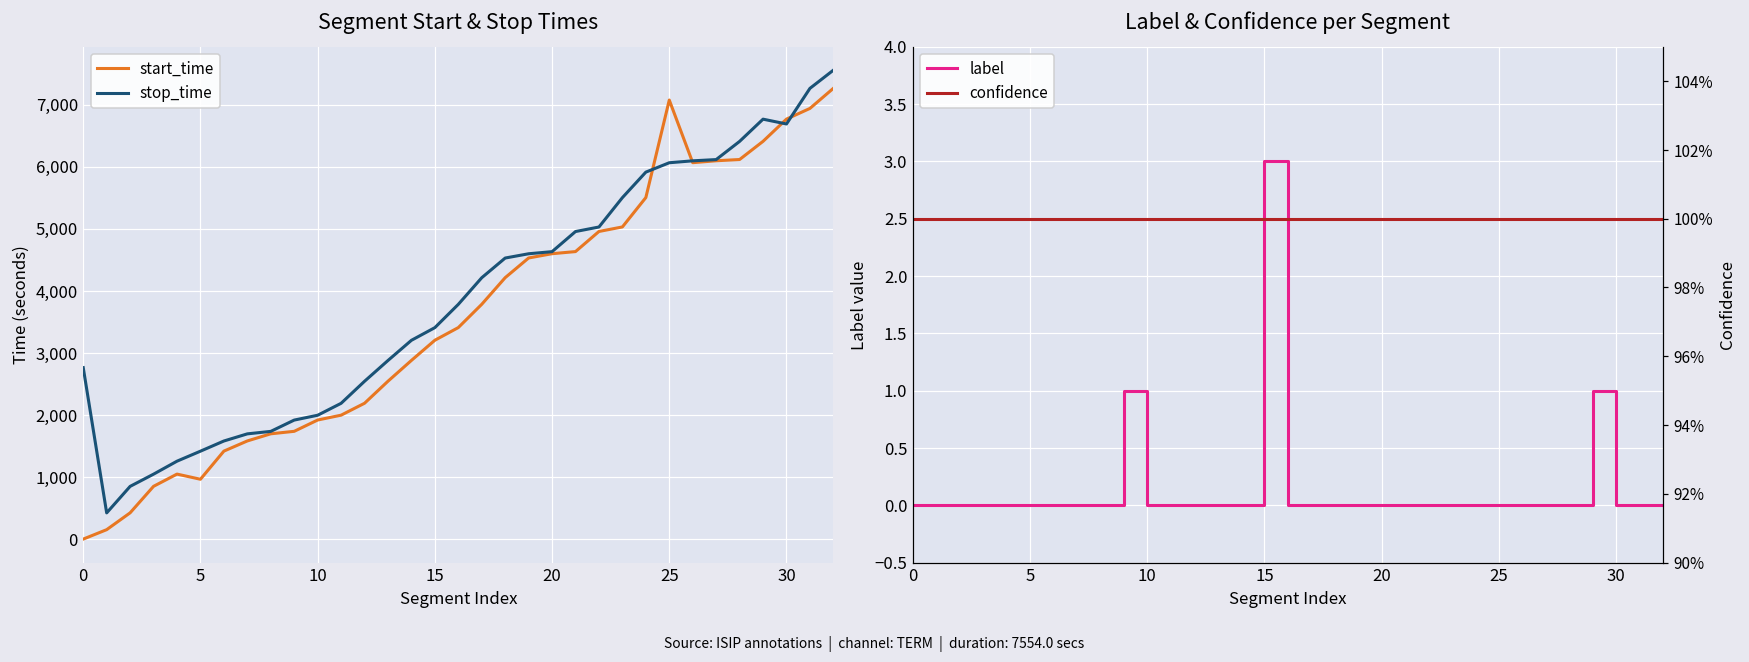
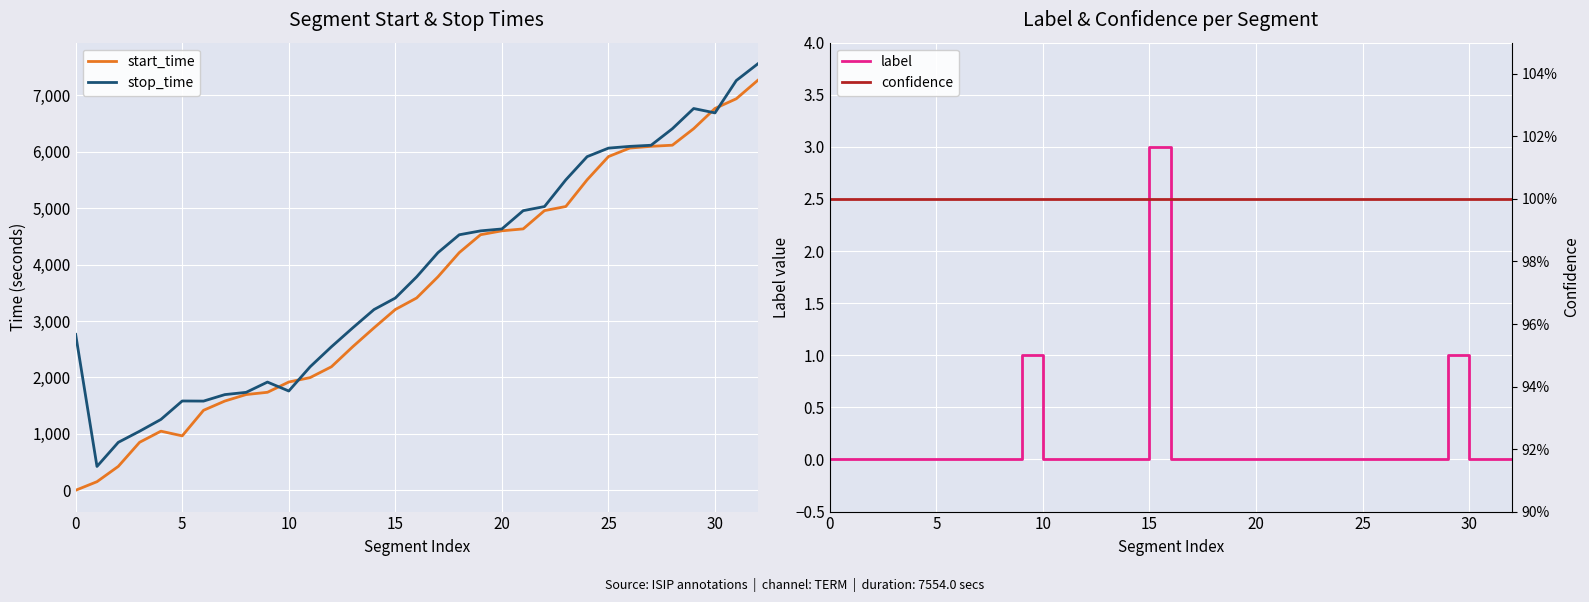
Segment Start & Stop Times, stop_time, 5: 1,400 -> 1,600
Segment Start & Stop Times, stop_time, 10: 2,000 -> 1,800
Segment Start & Stop Times, start_time, 25: 7,100 -> 5,900
